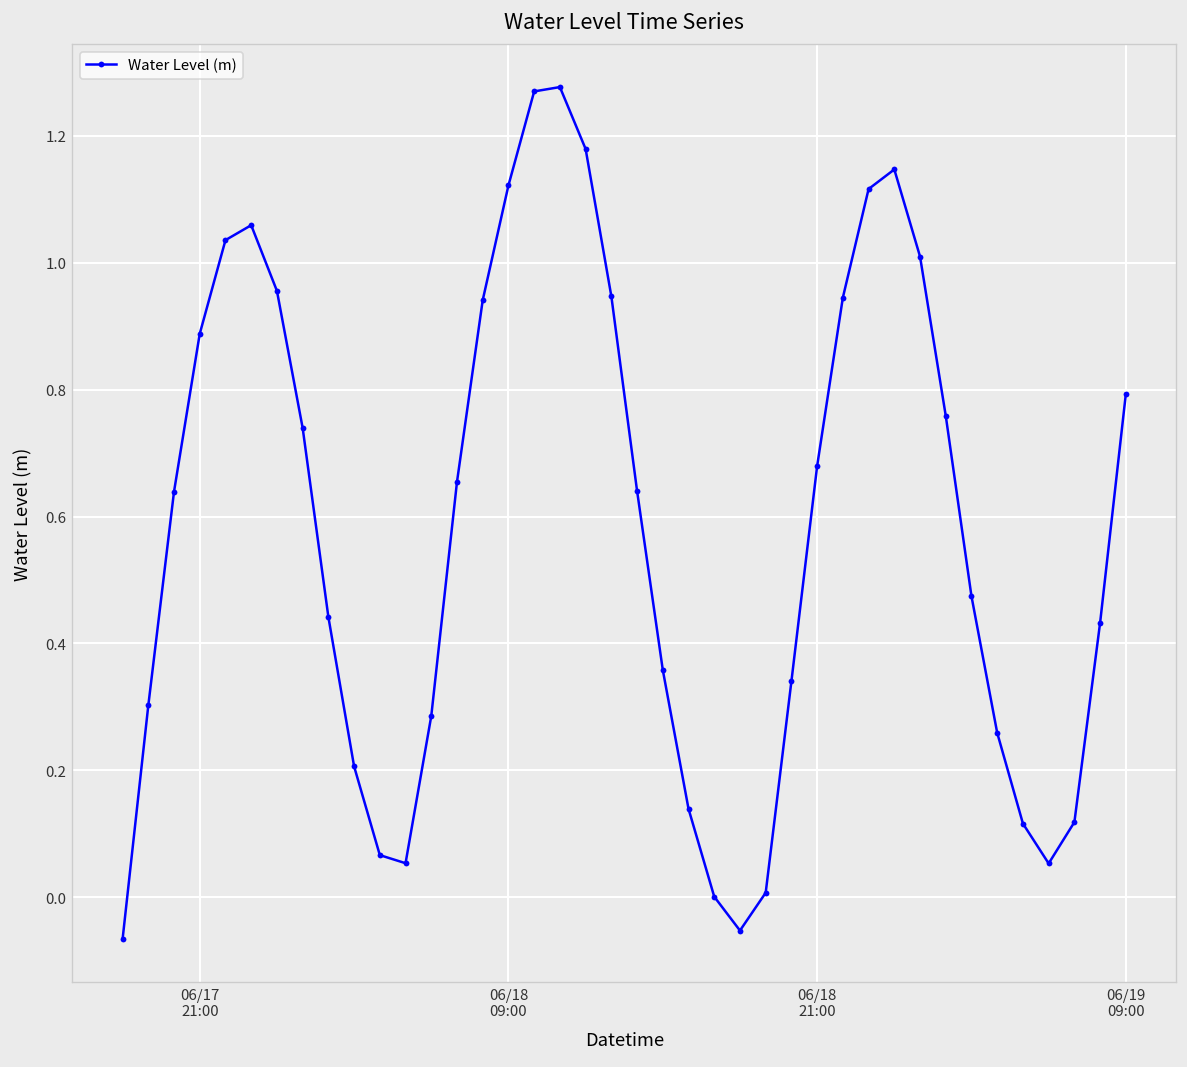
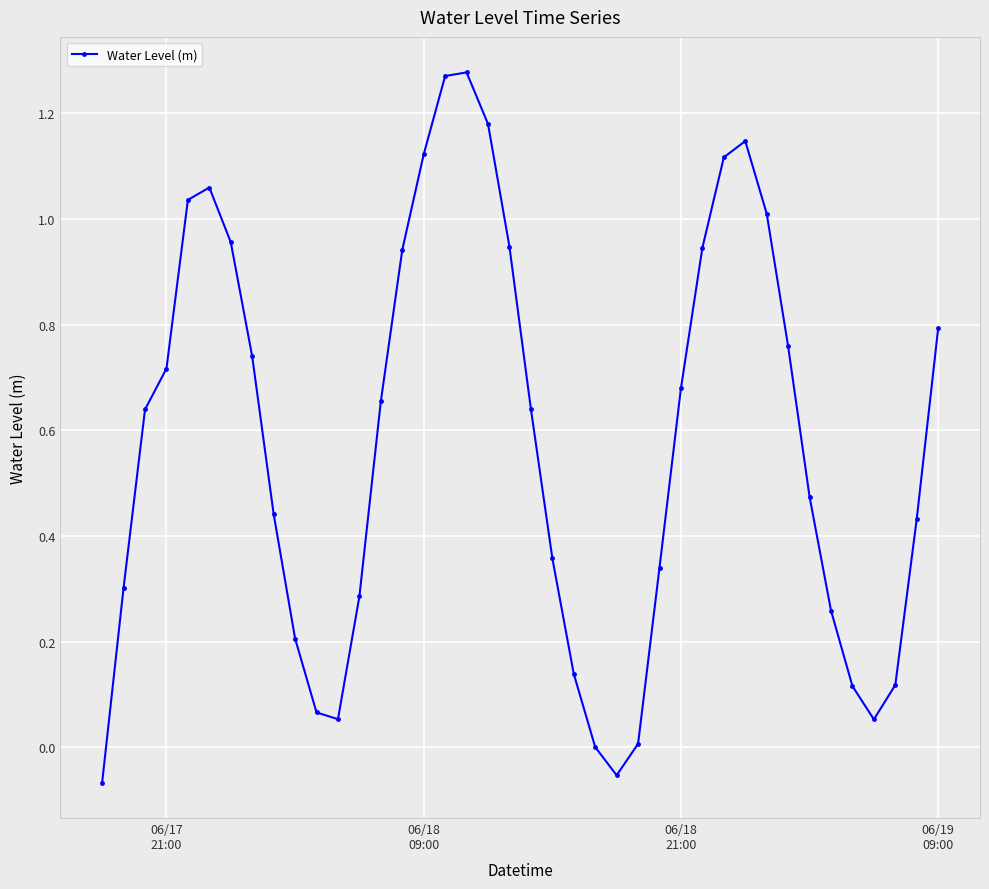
06/17 21:00: 0.89 -> 0.72
